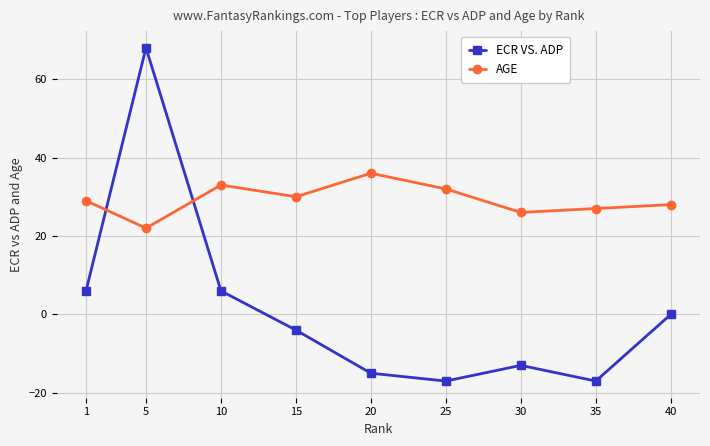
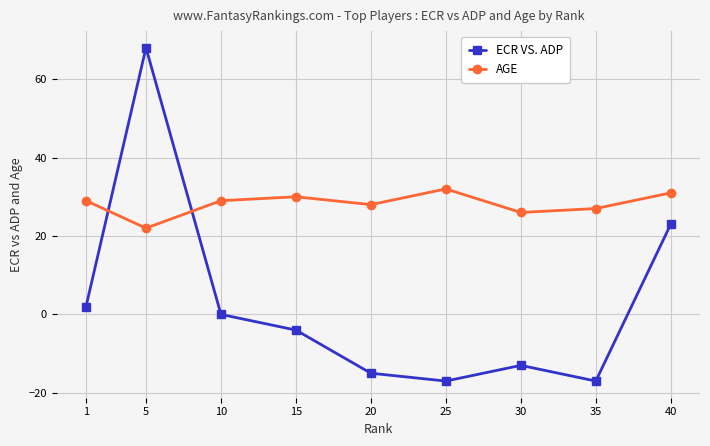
ECR VS. ADP, 1: 6 -> 2
ECR VS. ADP, 10: 6 -> 0
AGE, 10: 33 -> 29
AGE, 20: 36 -> 28
ECR VS. ADP, 40: 0 -> 23
AGE, 40: 28 -> 31
